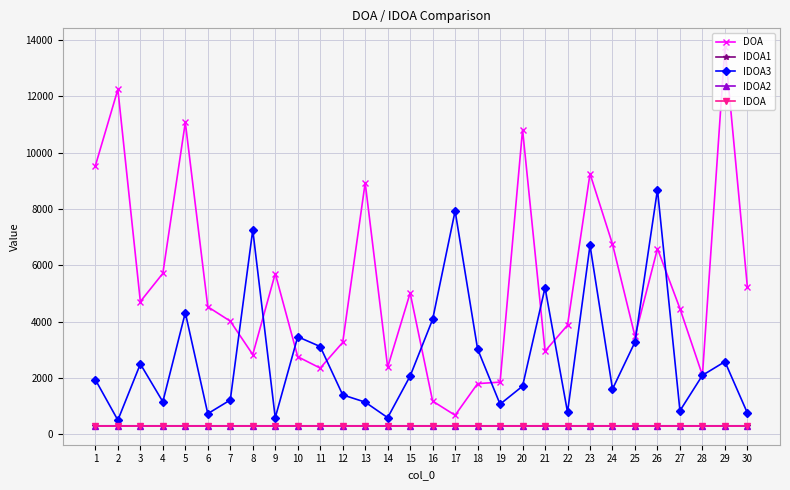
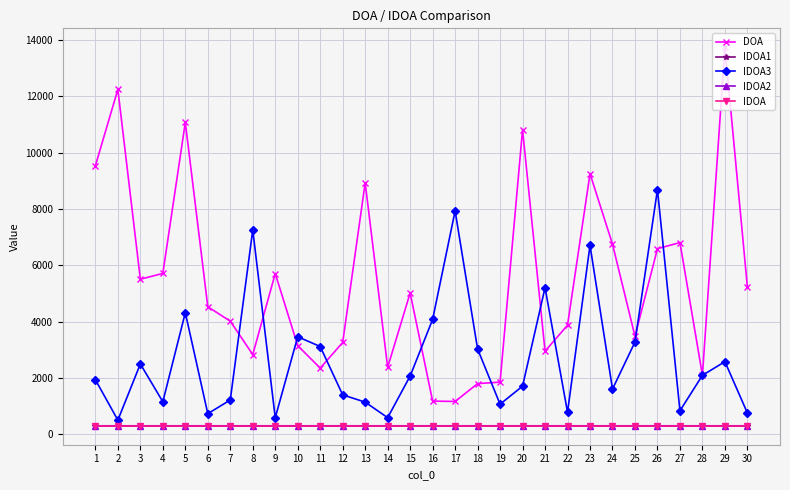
DOA, 3: 4700 -> 5500
DOA, 10: 2800 -> 3100
DOA, 17: 700 -> 1200
DOA, 27: 4500 -> 6800
